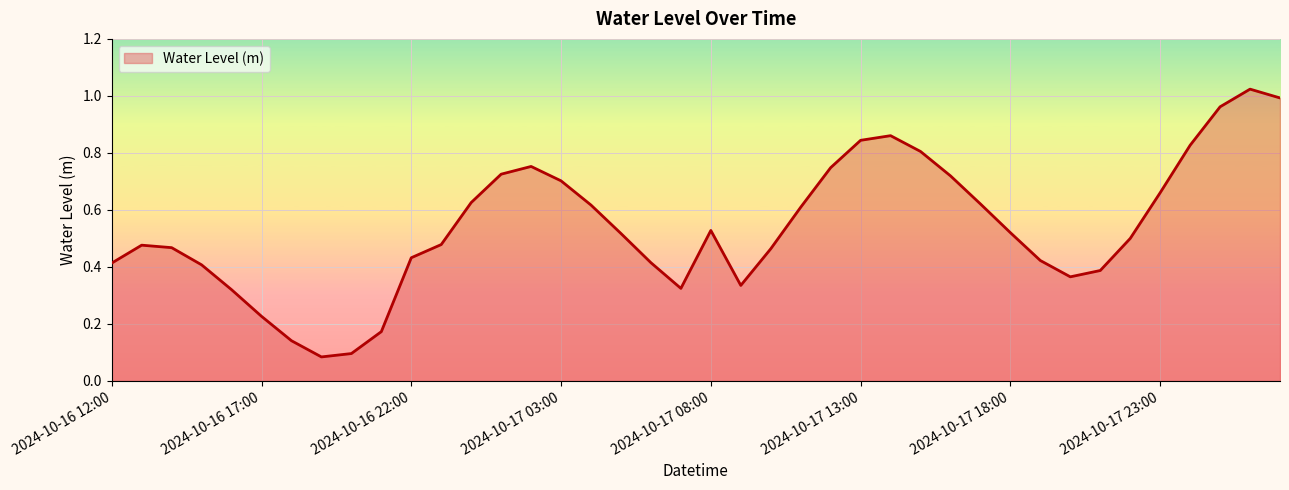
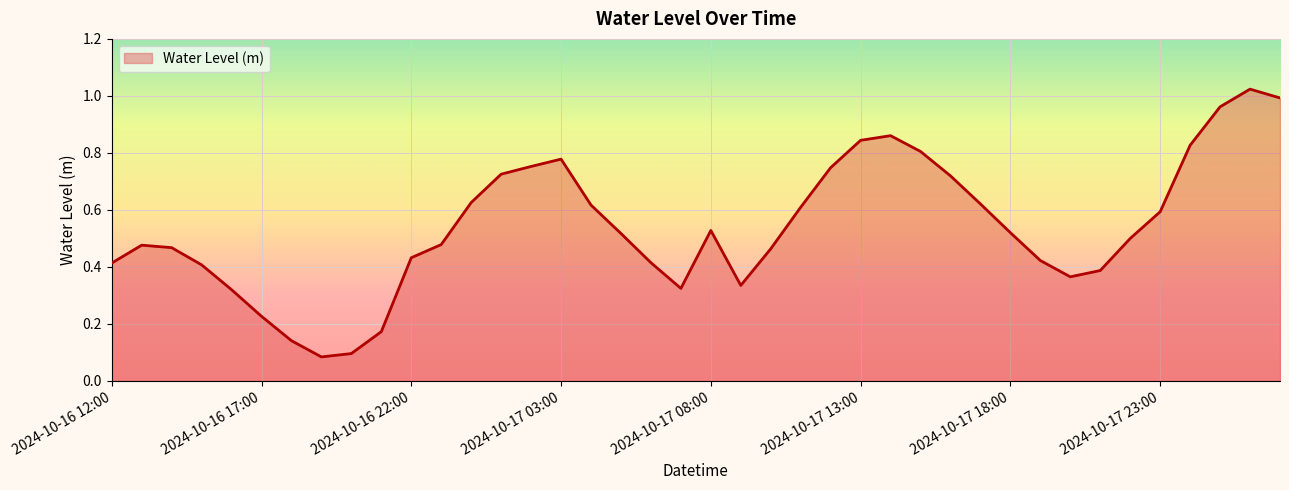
2024-10-17 03:00: 0.70 -> 0.78
2024-10-17 23:00: 0.66 -> 0.59
